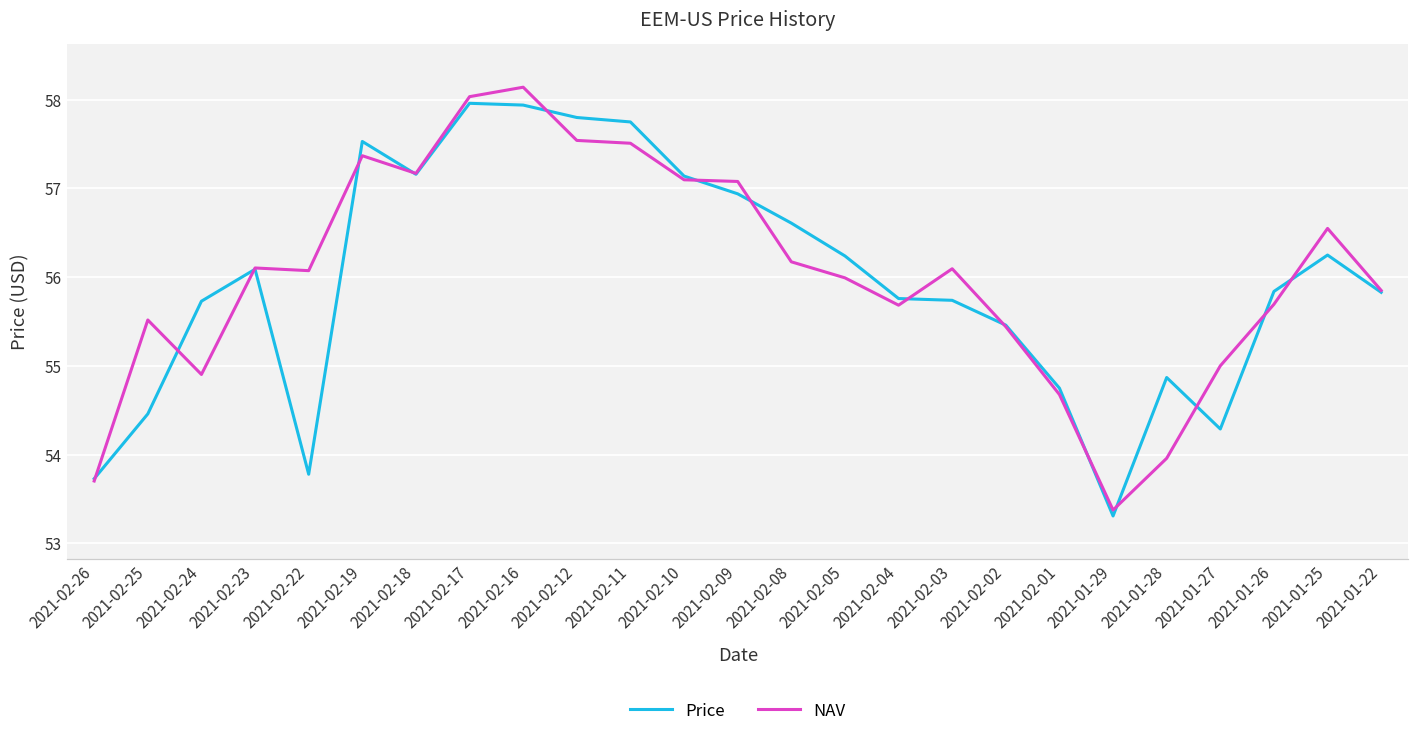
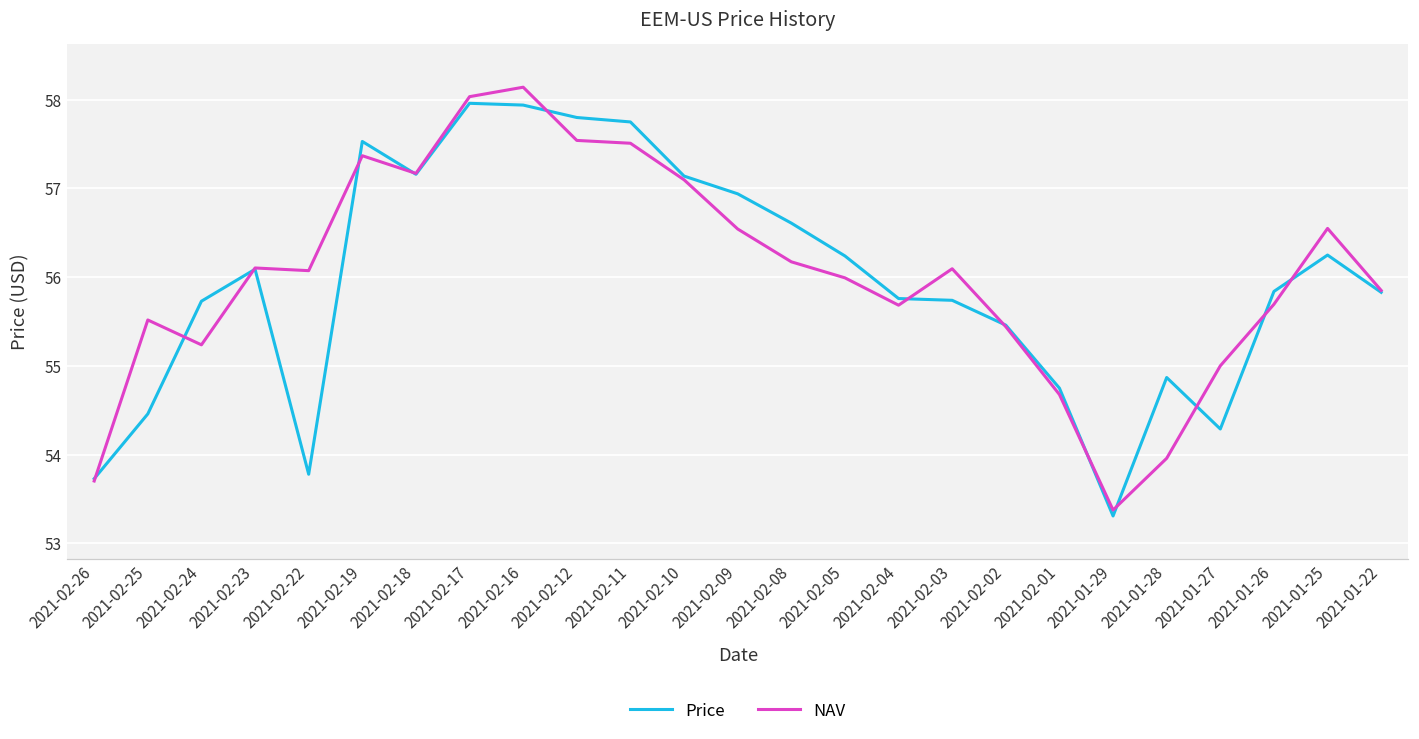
NAV, 2021-02-24: 54.9 -> 55.2
NAV, 2021-02-09: 57.1 -> 56.5
